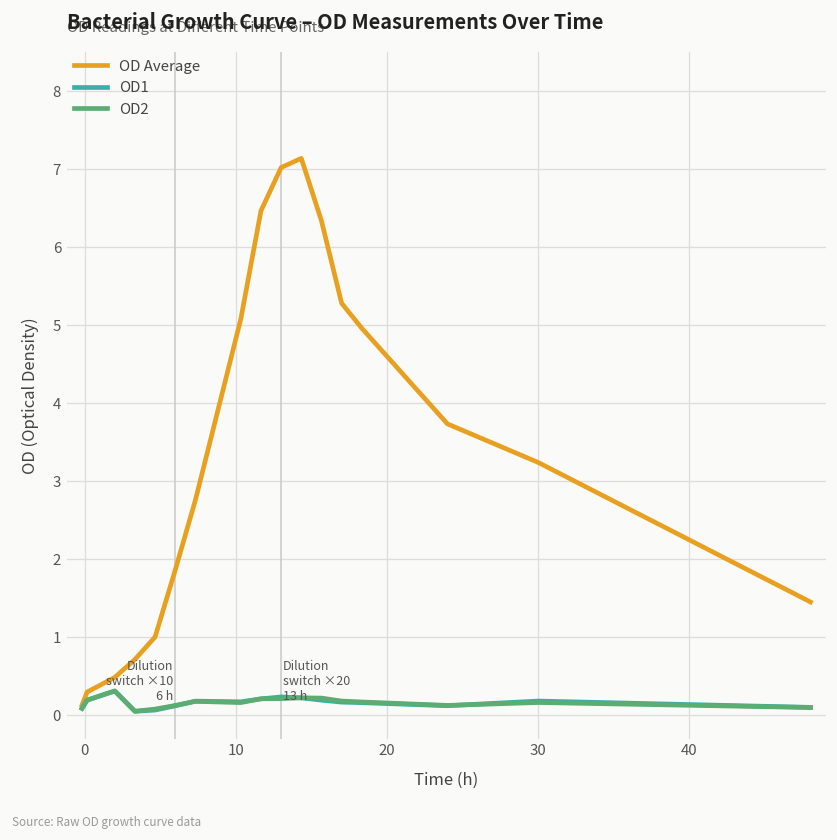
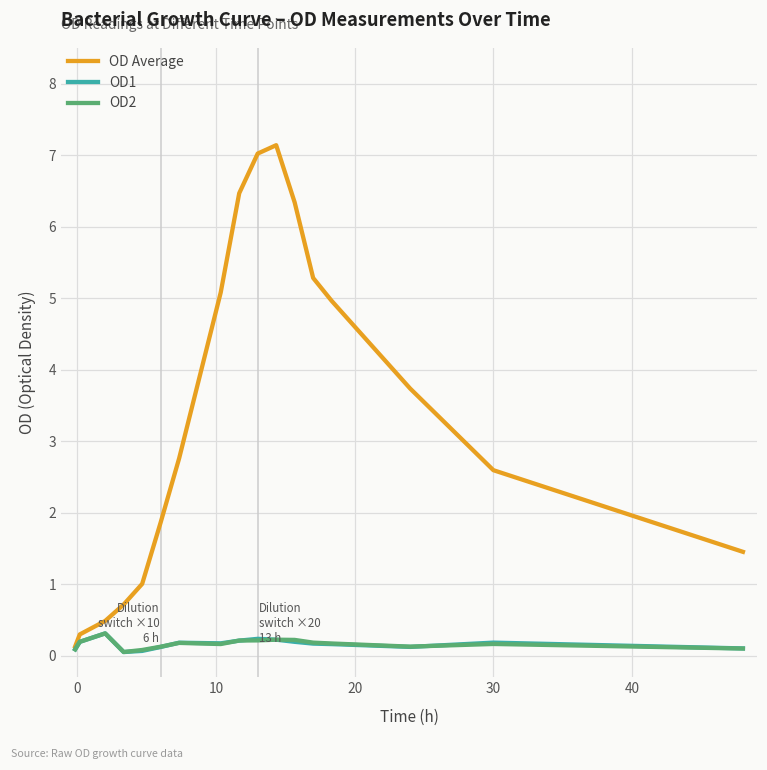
OD Average, 30: 3.2 -> 2.6
